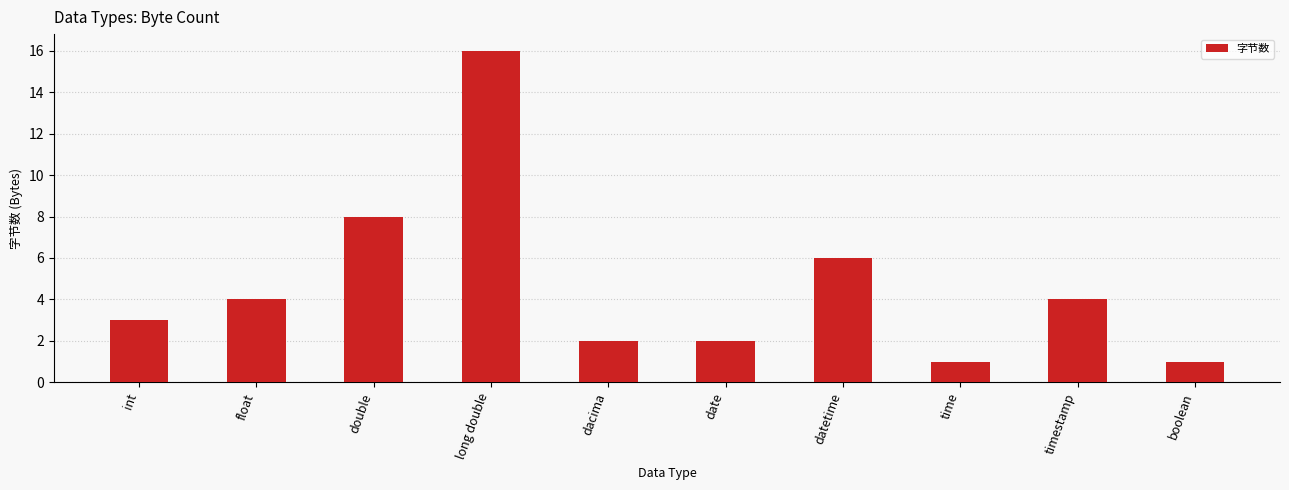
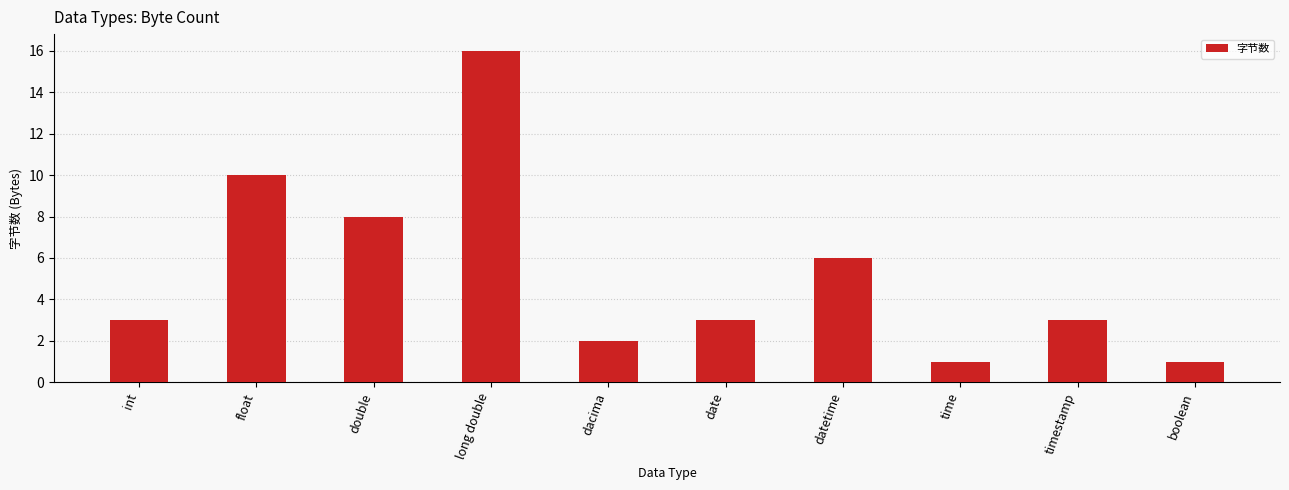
float: 4 -> 10
date: 2 -> 3
timestamp: 4 -> 3
